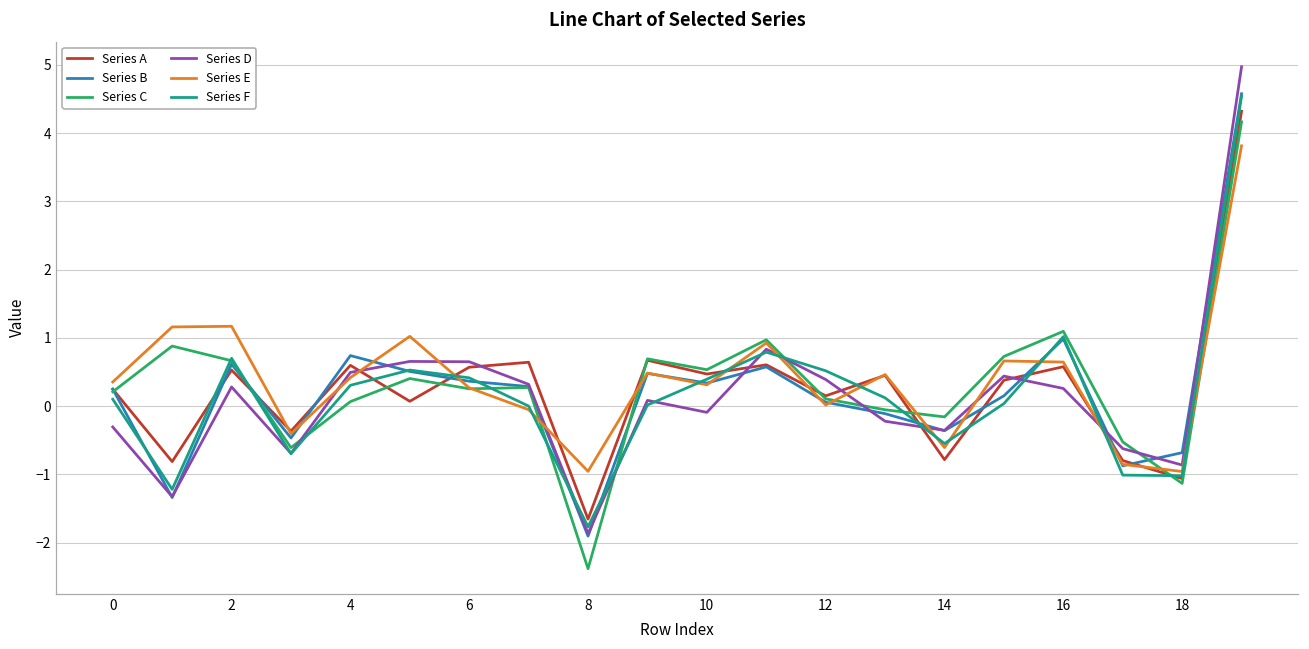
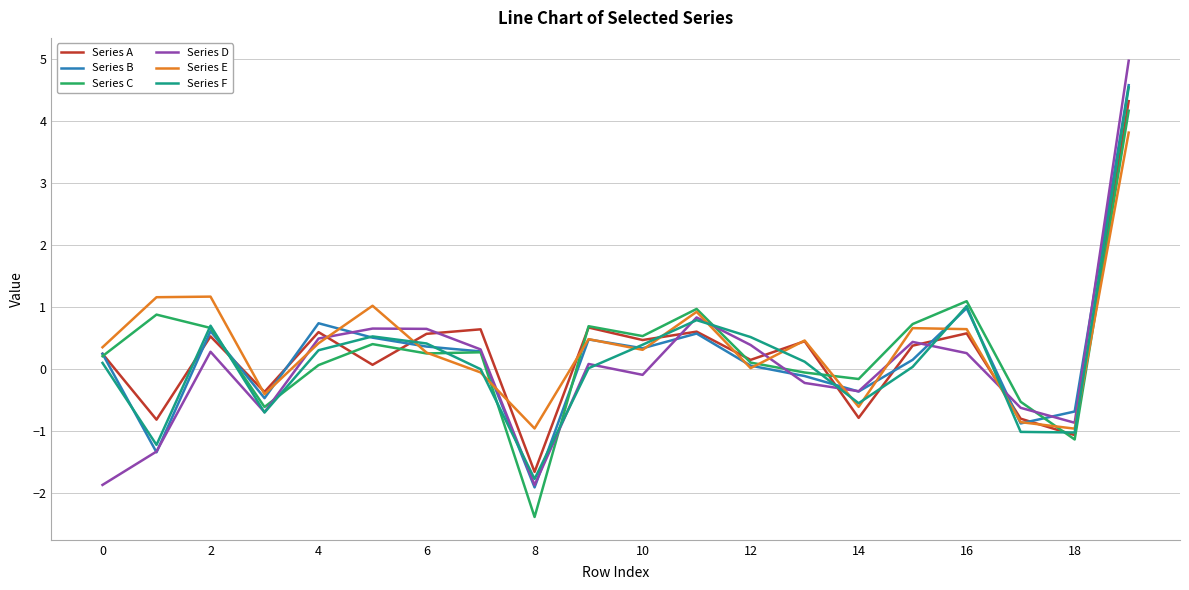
Series D, 0: -0.3 -> -1.9
